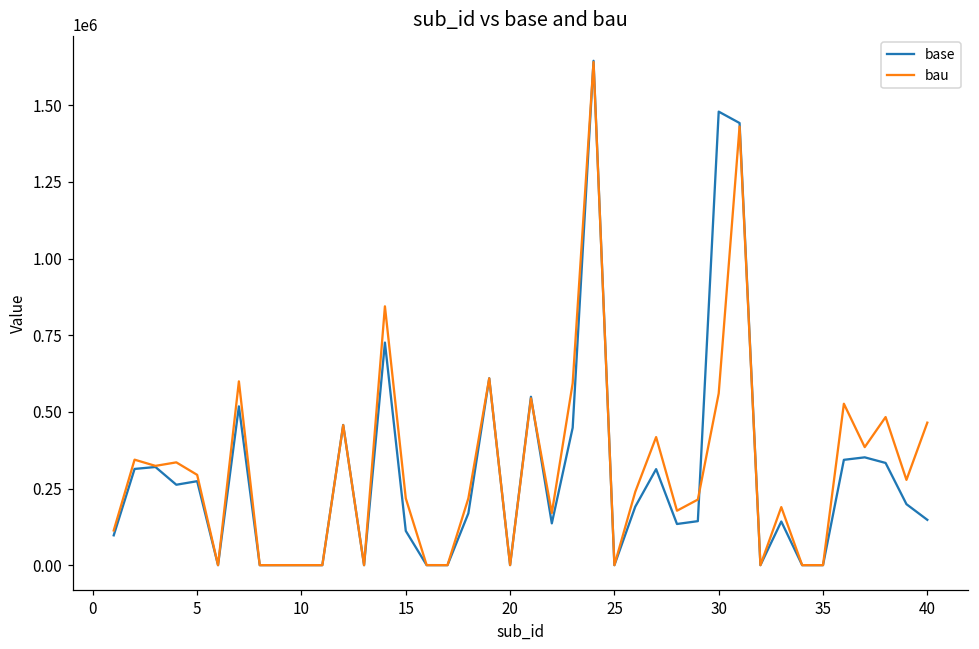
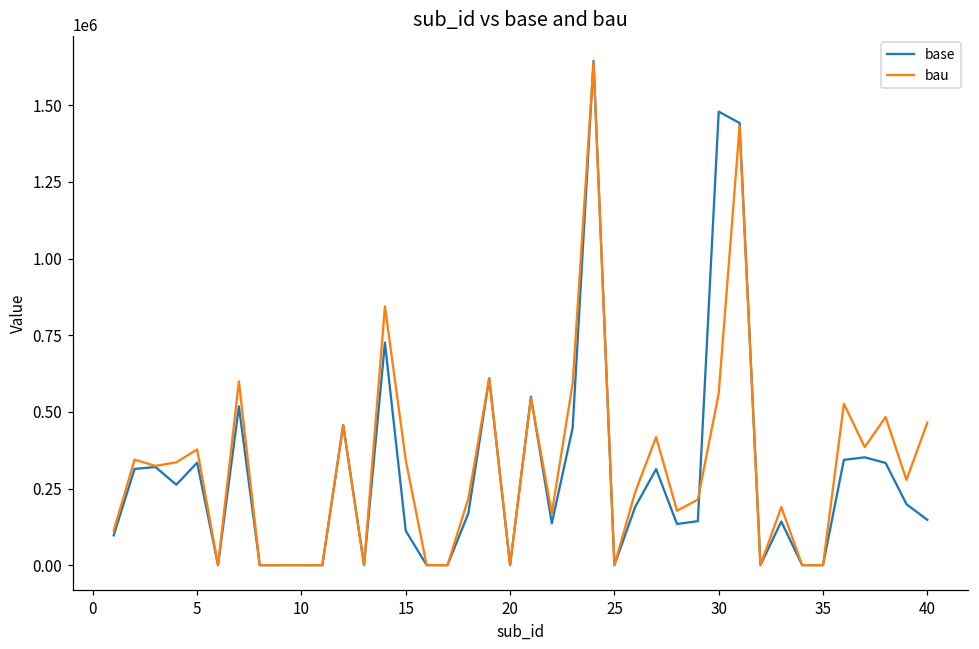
base, 5: 270000 -> 330000
bau, 5: 290000 -> 380000
bau, 15: 220000 -> 340000
